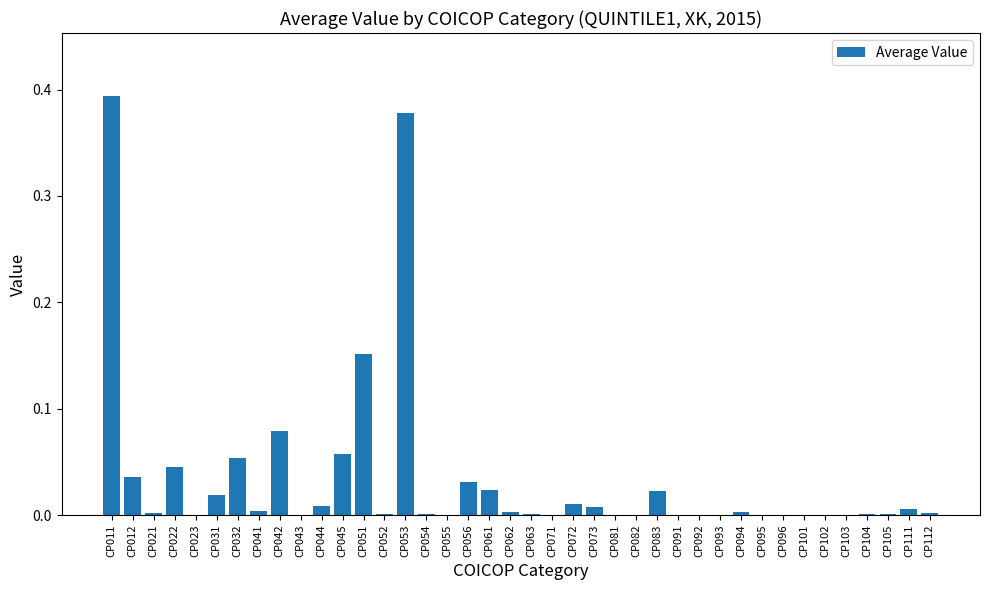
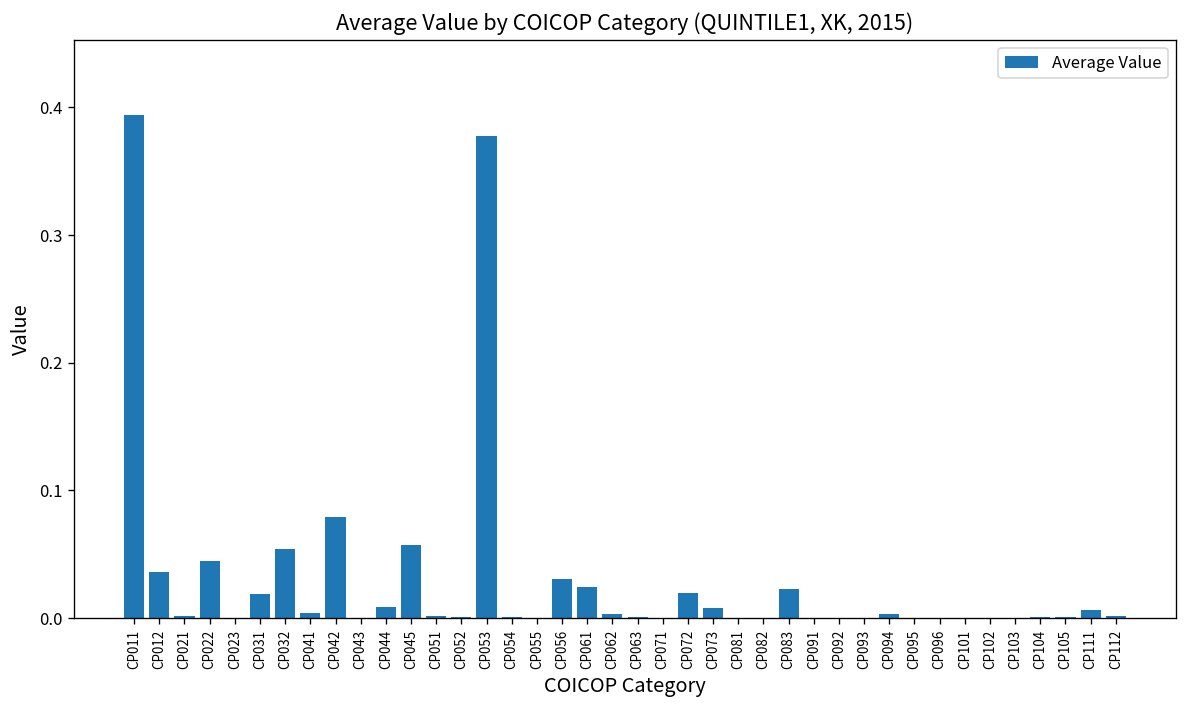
CP051: 0.151 -> 0.002
CP072: 0.01 -> 0.02
